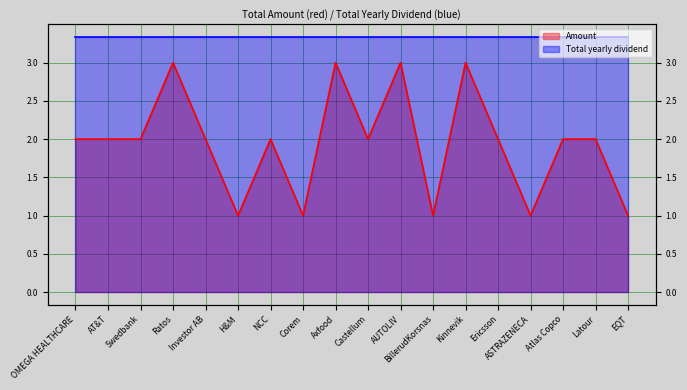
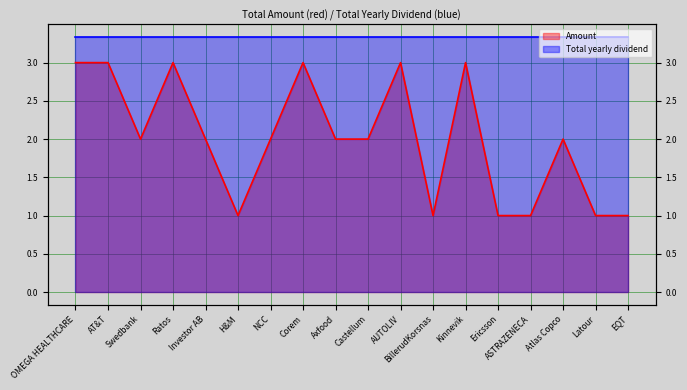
Amount, OMEGA HEALTHCARE: 2 -> 3
Amount, AT&T: 2 -> 3
Amount, Corem: 1 -> 3
Amount, Axfood: 3 -> 2
Amount, Ericsson: 2 -> 1
Amount, Latour: 2 -> 1
